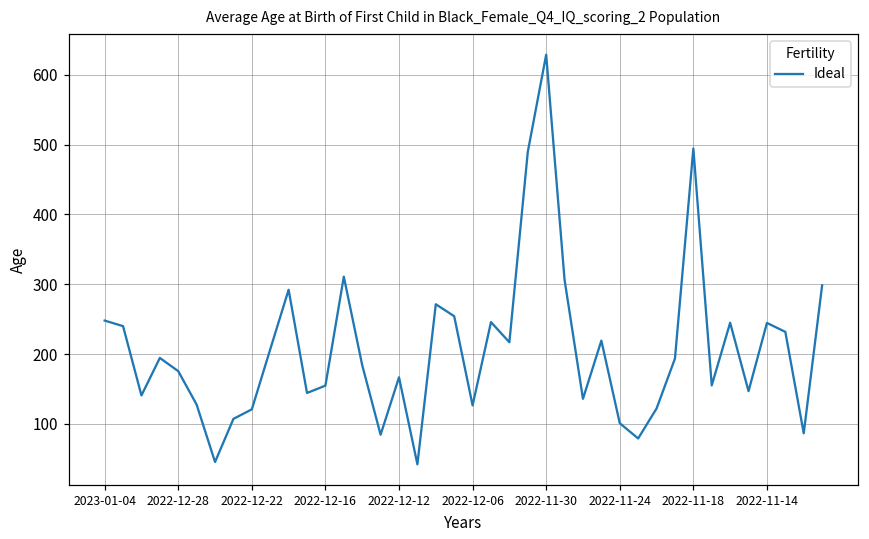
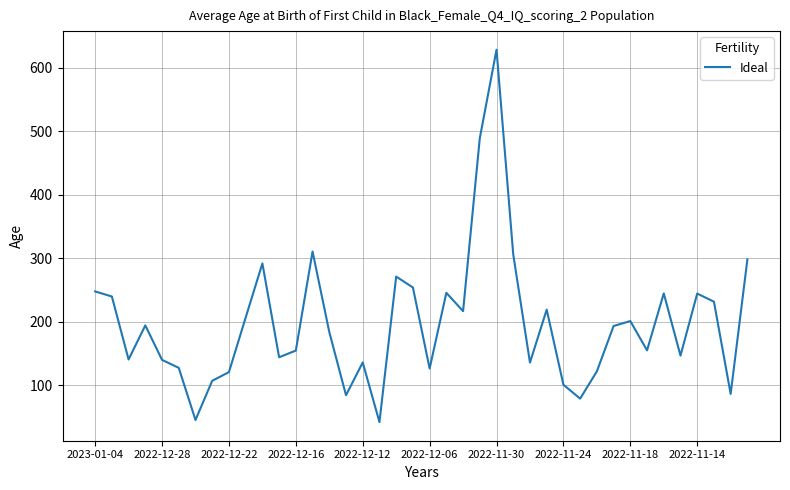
2022-12-28: 180 -> 140
2022-12-12: 170 -> 140
2022-11-18: 490 -> 200
